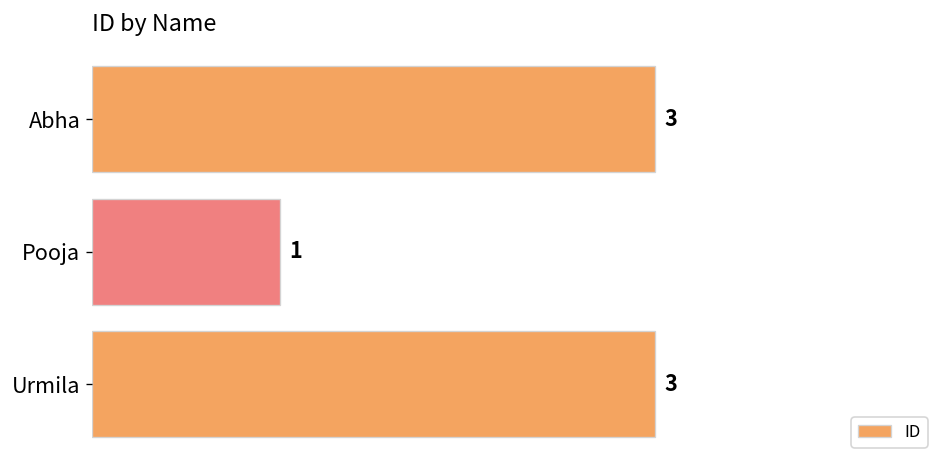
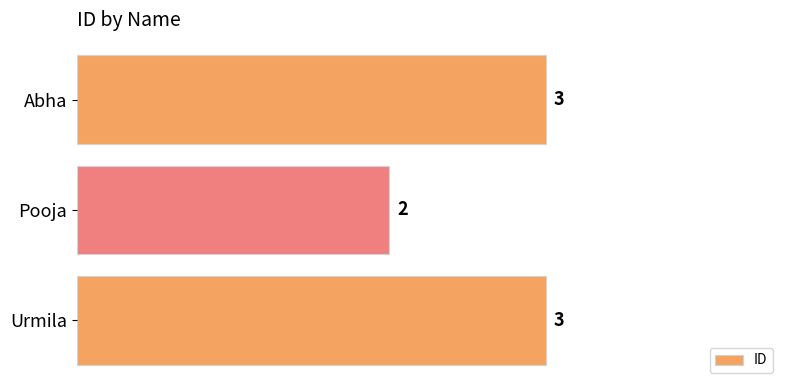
Pooja: 1 -> 2
